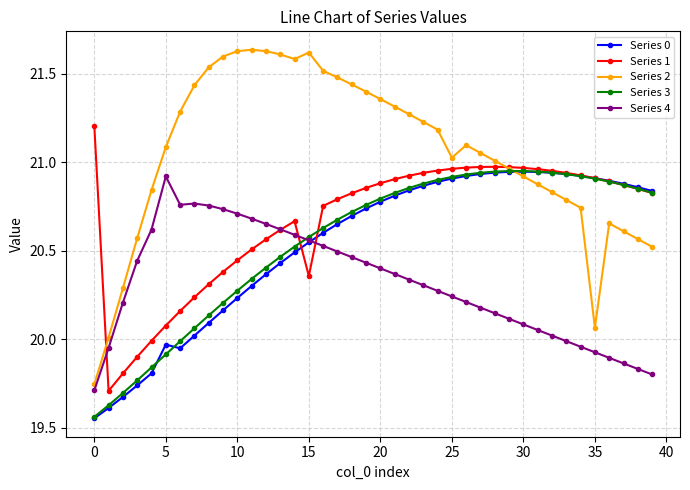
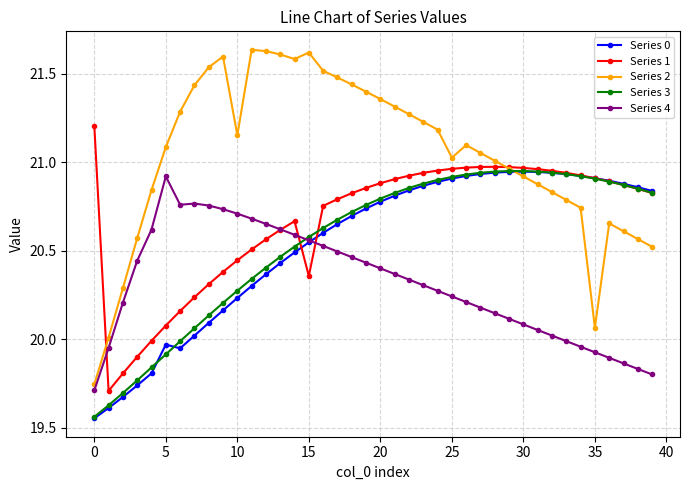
Series 2, 10: 21.63 -> 21.15
